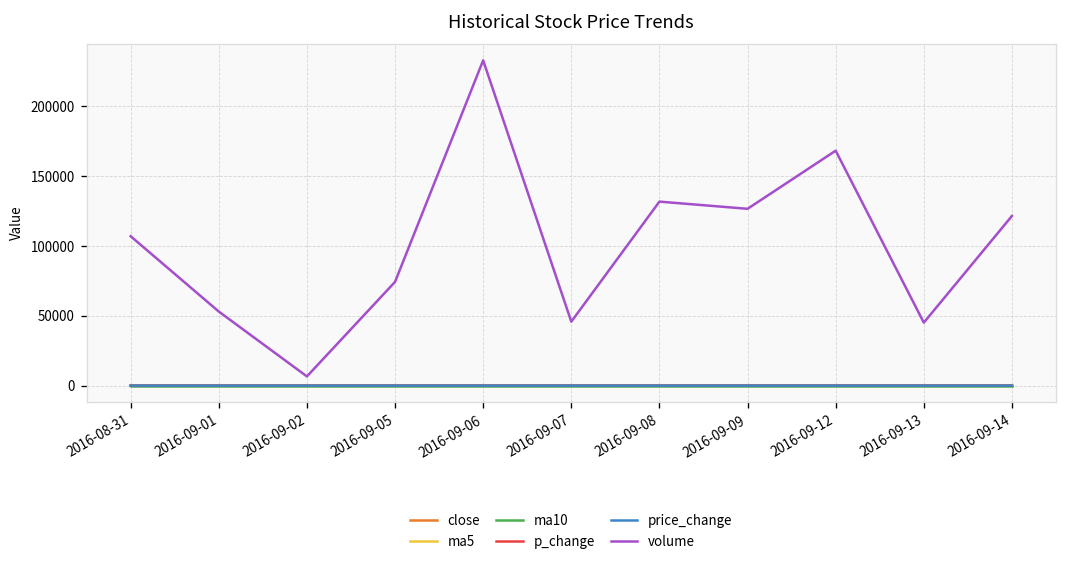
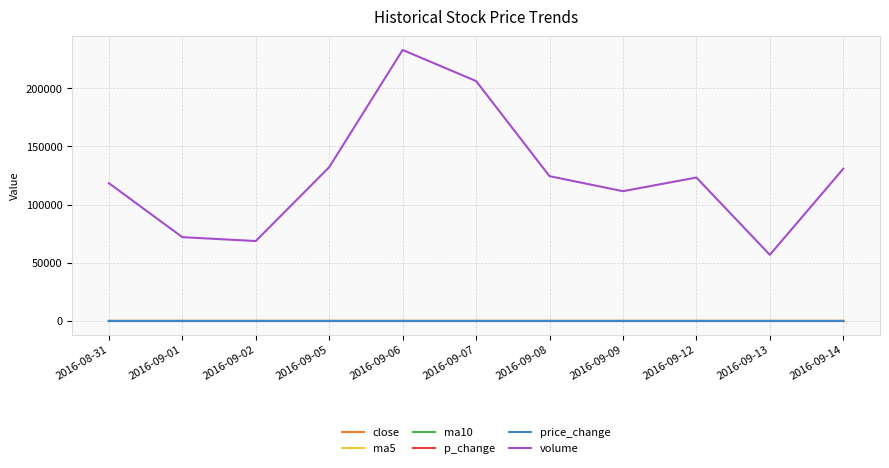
volume, 2016-08-31: 107000 -> 118000
volume, 2016-09-01: 53000 -> 72000
volume, 2016-09-02: 7000 -> 69000
volume, 2016-09-05: 74000 -> 132000
volume, 2016-09-07: 46000 -> 206000
volume, 2016-09-08: 132000 -> 124000
volume, 2016-09-09: 127000 -> 111000
volume, 2016-09-12: 168000 -> 123000
volume, 2016-09-13: 45000 -> 57000
volume, 2016-09-14: 121000 -> 131000
